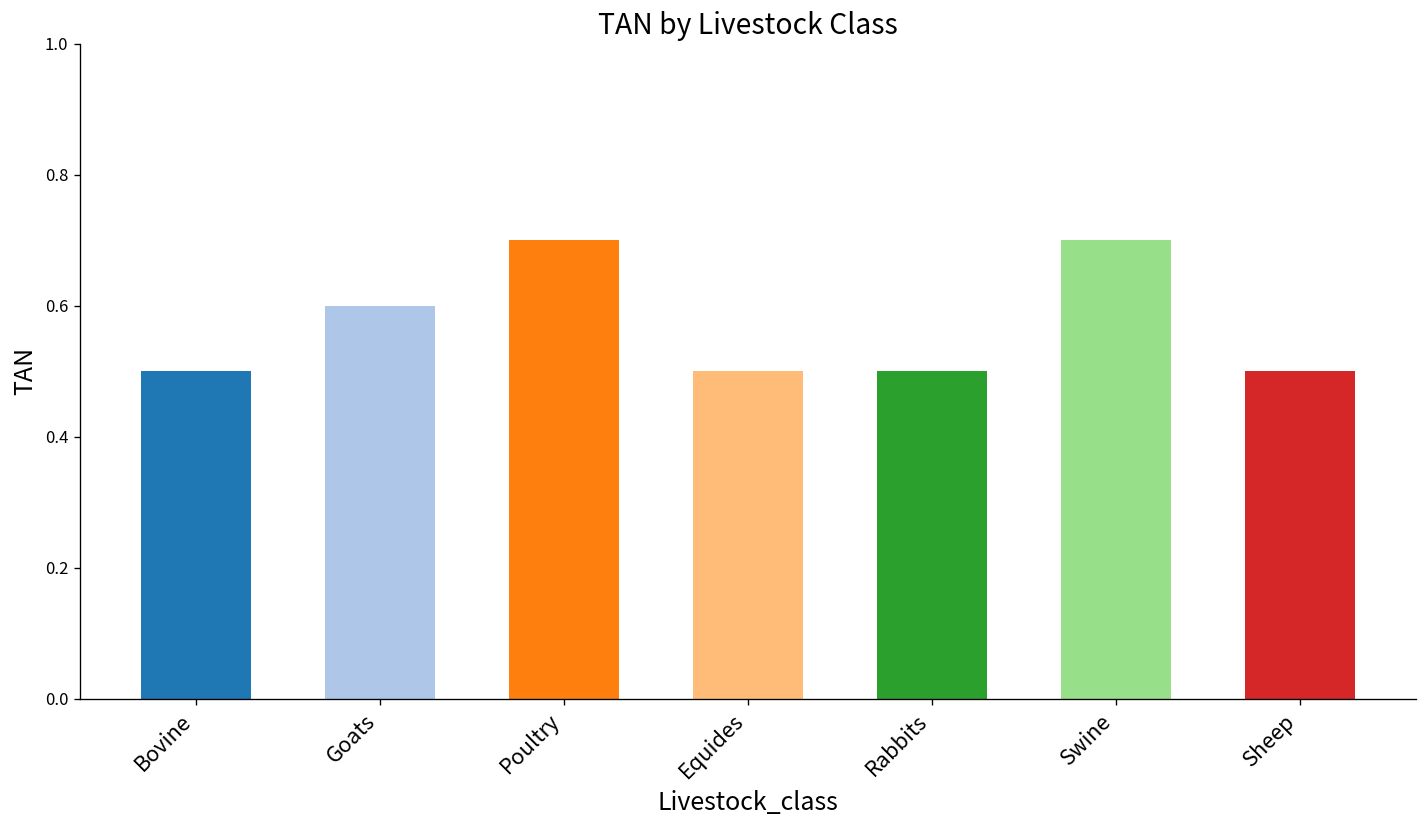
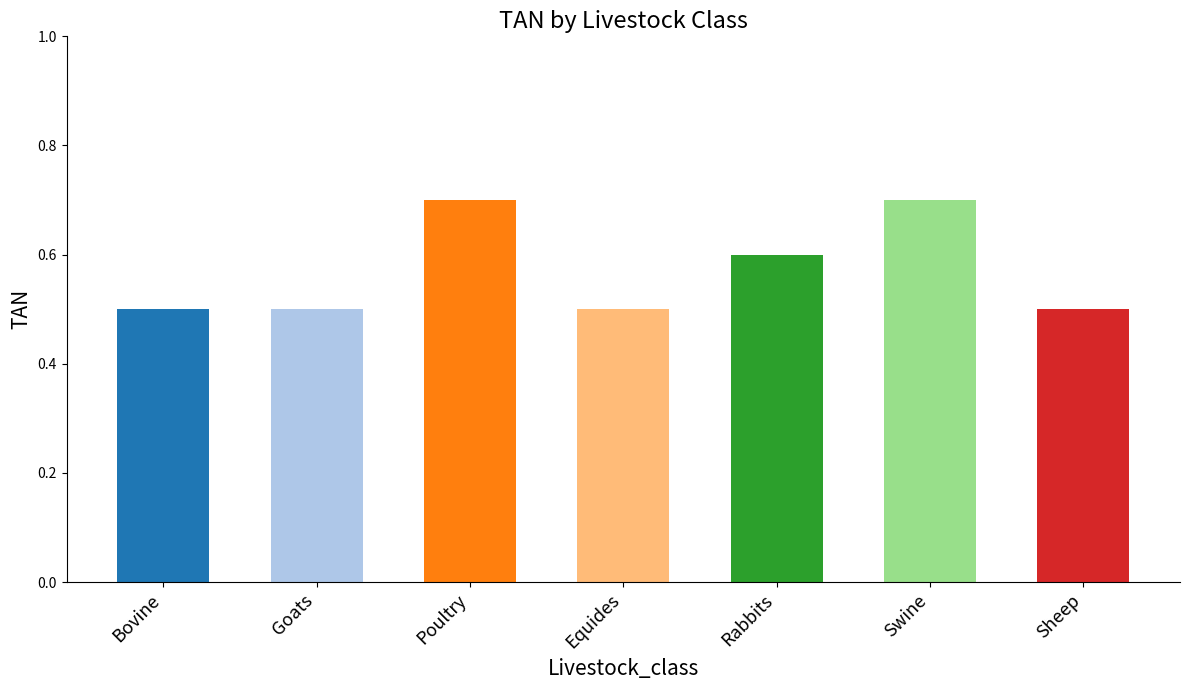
Goats: 0.6 -> 0.5
Rabbits: 0.5 -> 0.6
